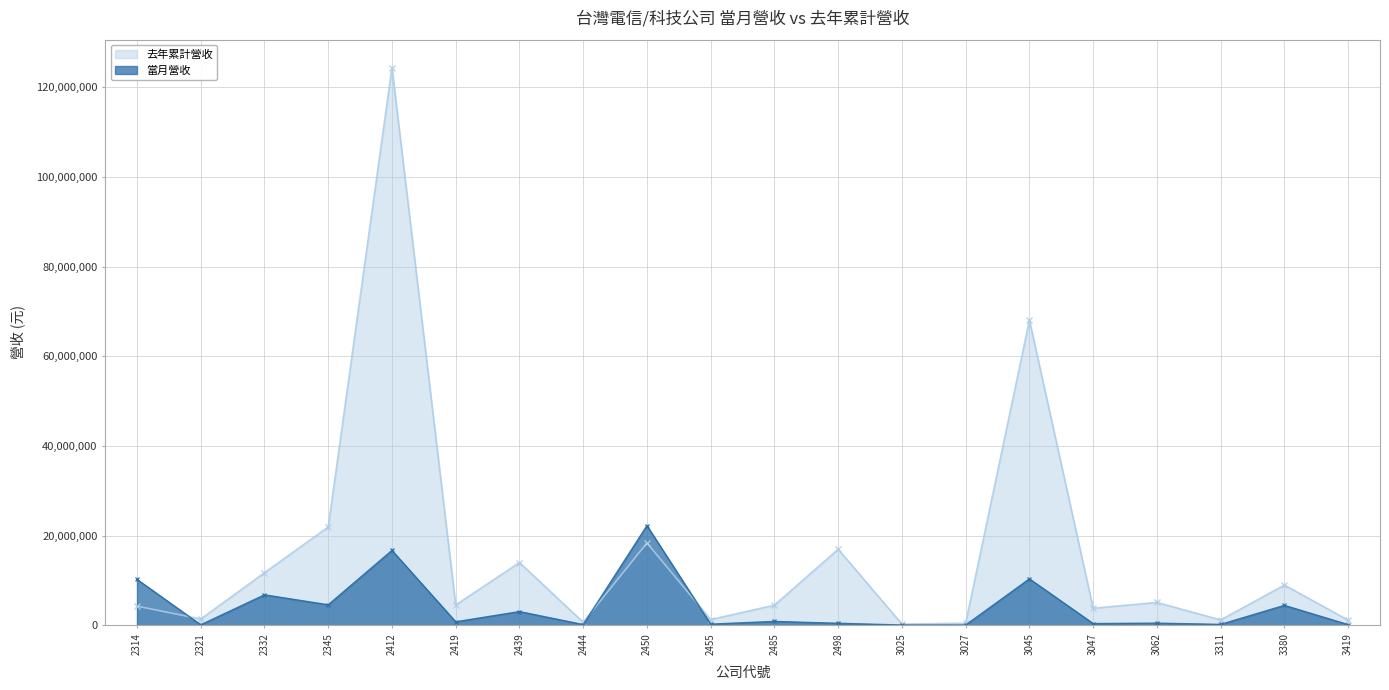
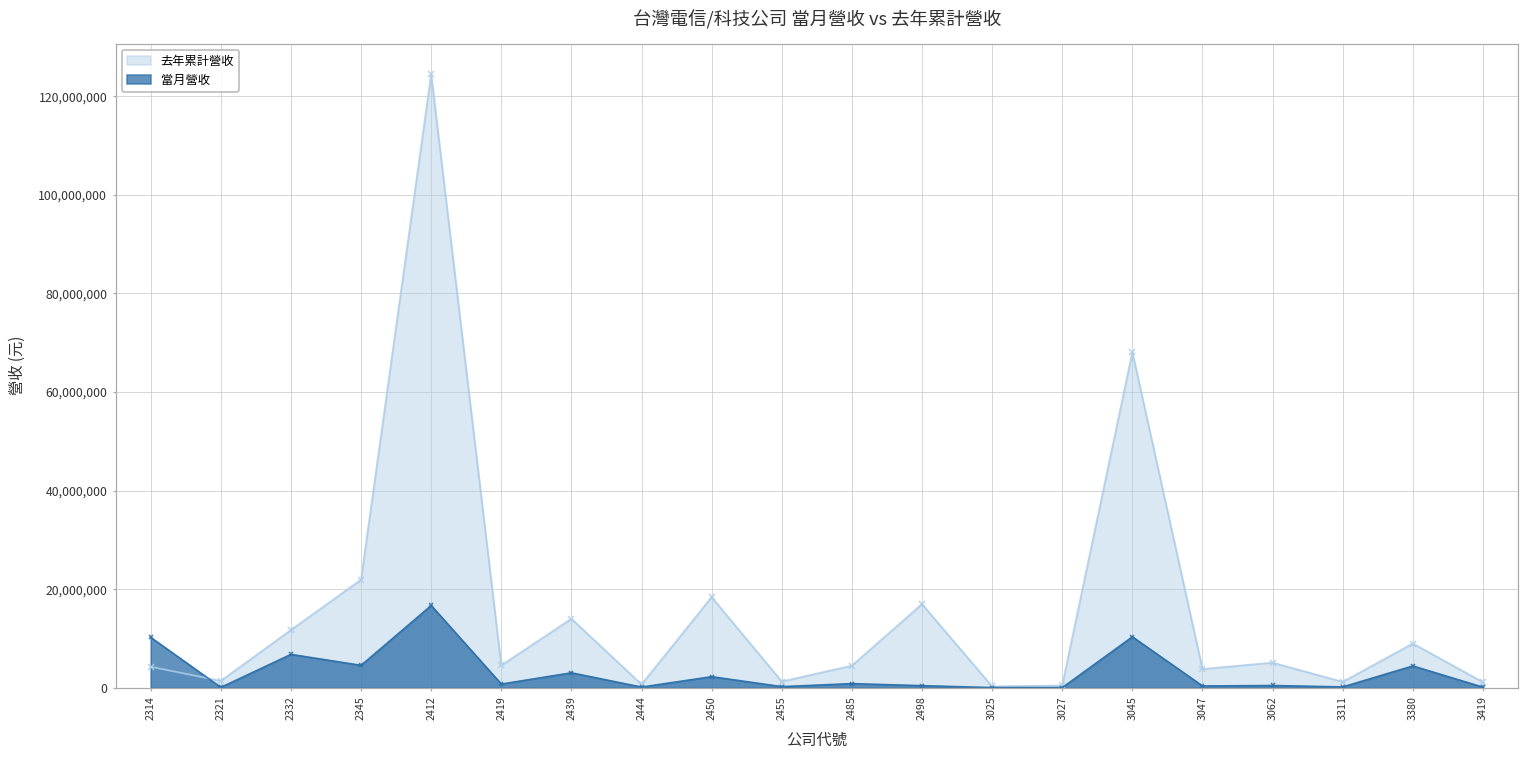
當月營收, 2450: 22,000,000 -> 2,000,000
